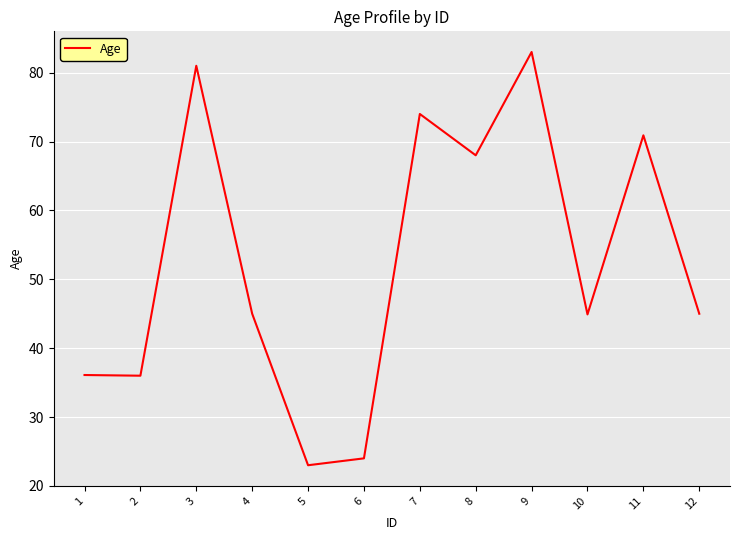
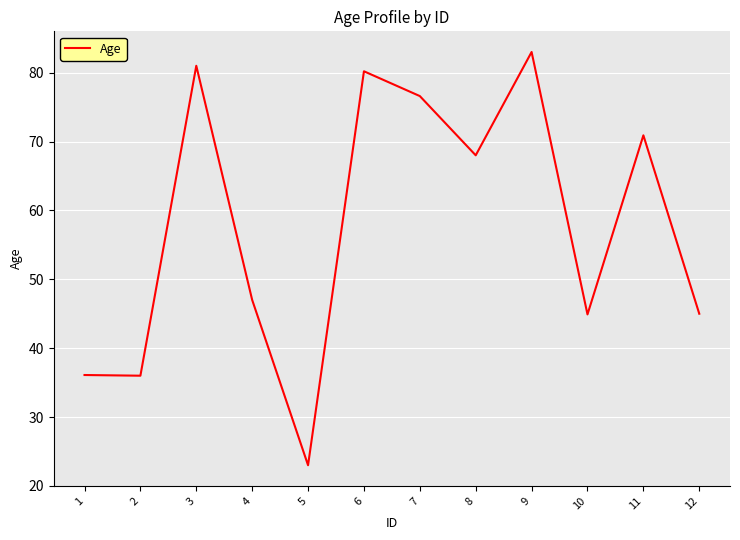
4: 45 -> 47
6: 24 -> 80
7: 74 -> 77
